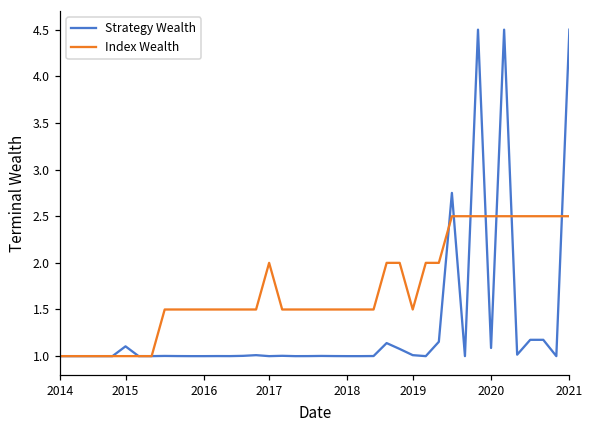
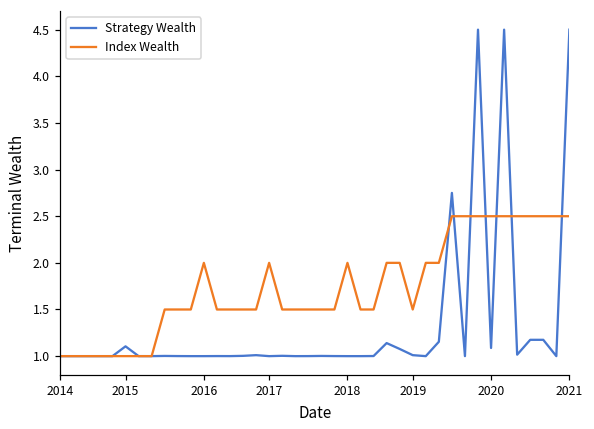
Index Wealth, 2016: 1.5 -> 2.0
Index Wealth, 2018: 1.5 -> 2.0
